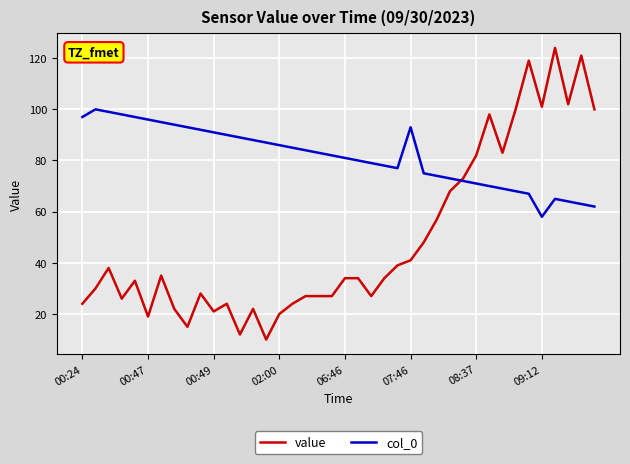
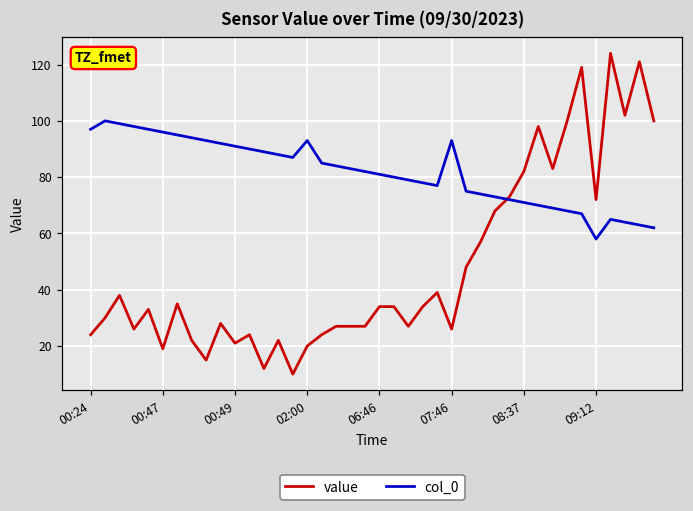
col_0, 02:00: 86 -> 93
value, 07:46: 41 -> 26
value, 09:12: 101 -> 72
